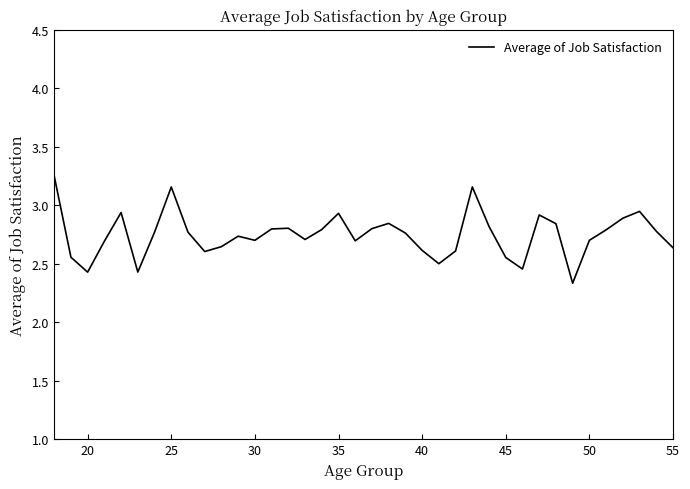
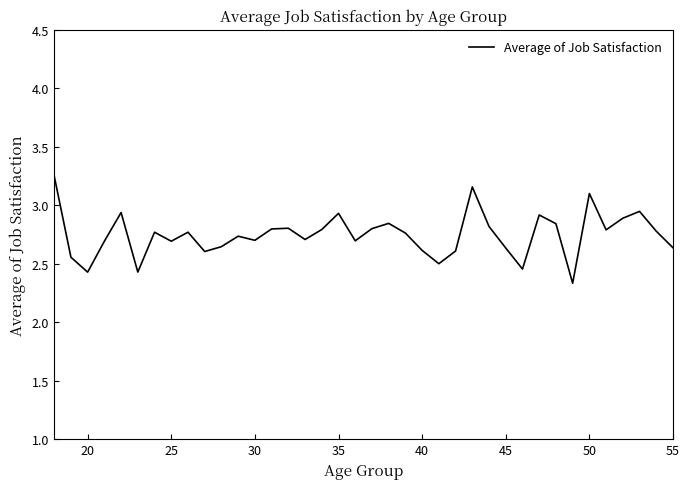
25: 3.16 -> 2.69
45: 2.55 -> 2.63
50: 2.7 -> 3.1
